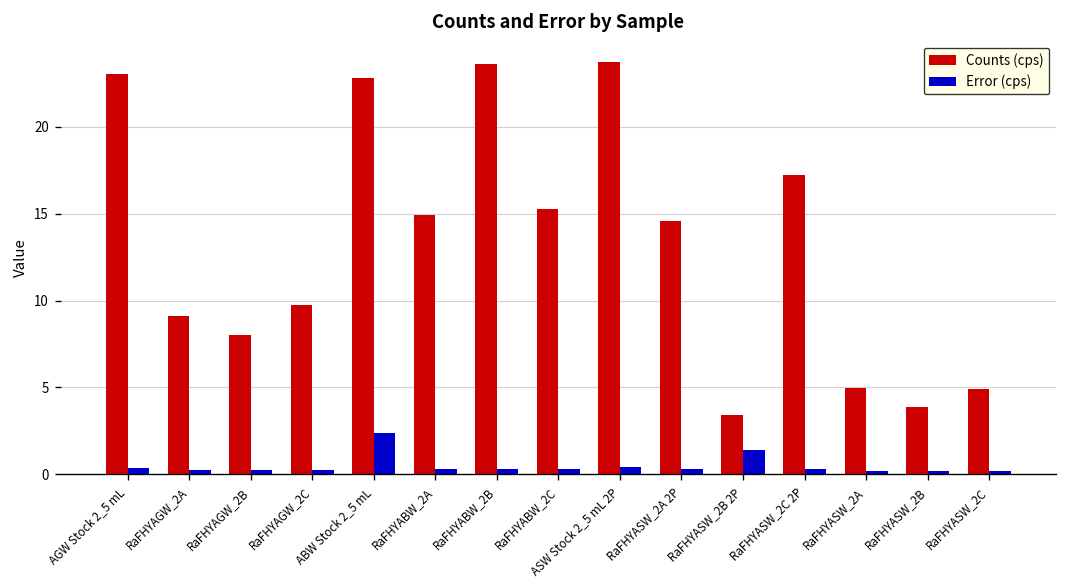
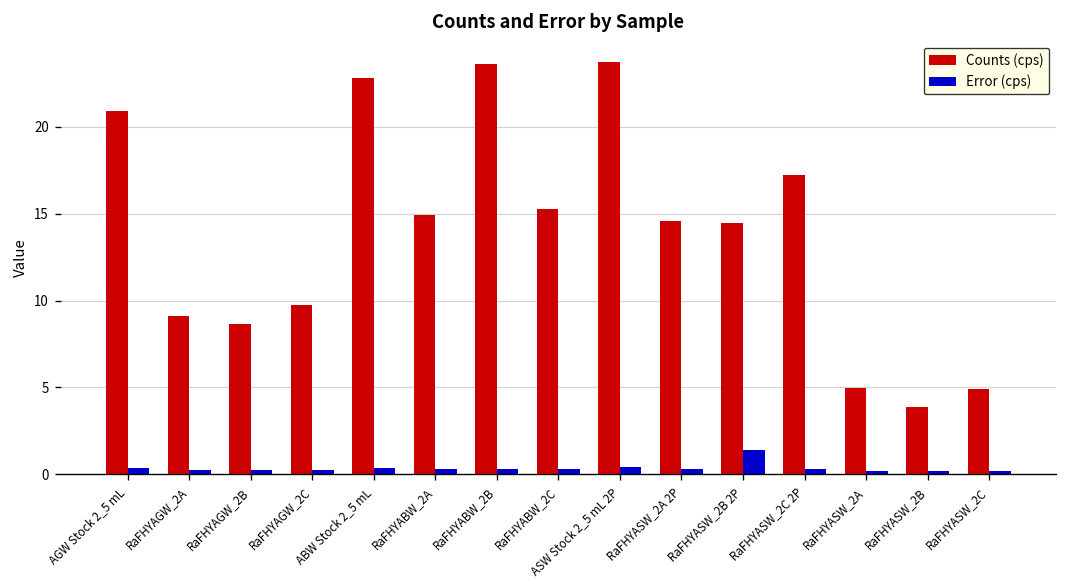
Counts (cps), AGW Stock 2_5 mL: 23.1 -> 20.9
Counts (cps), RaFHYAGW_2B: 8.0 -> 8.7
Error (cps), ABW Stock 2_5 mL: 2.4 -> 0.4
Counts (cps), RaFHYASW_2B 2P: 3.4 -> 14.5
